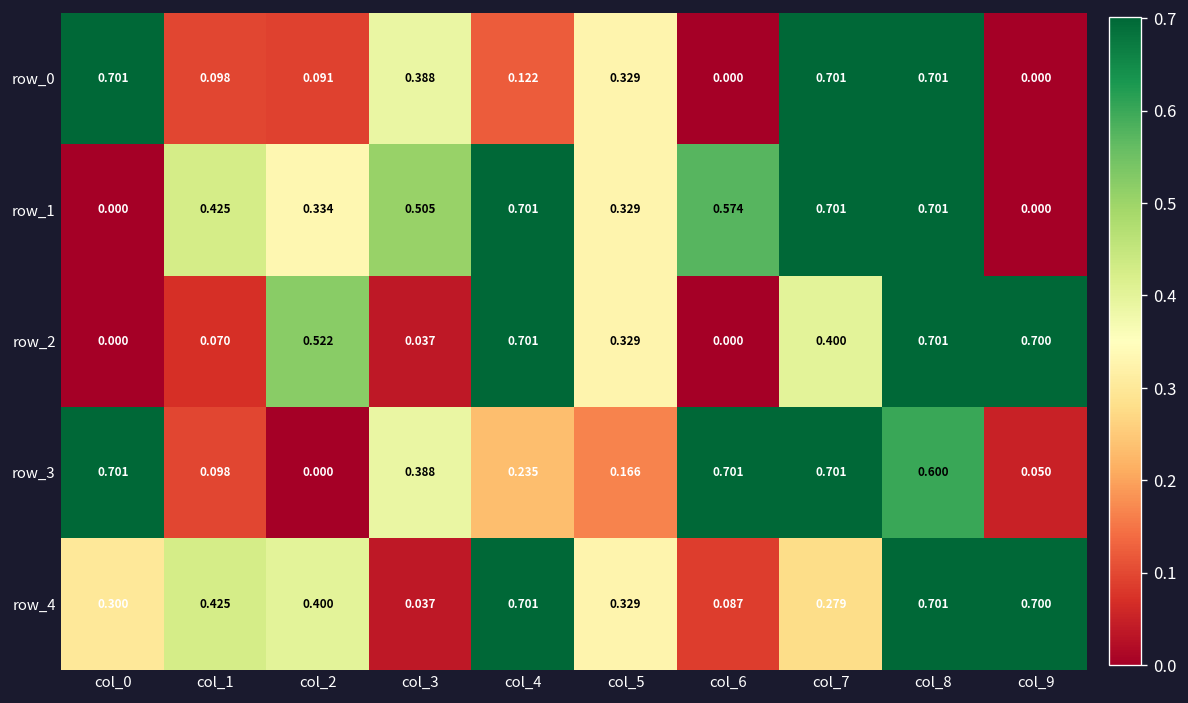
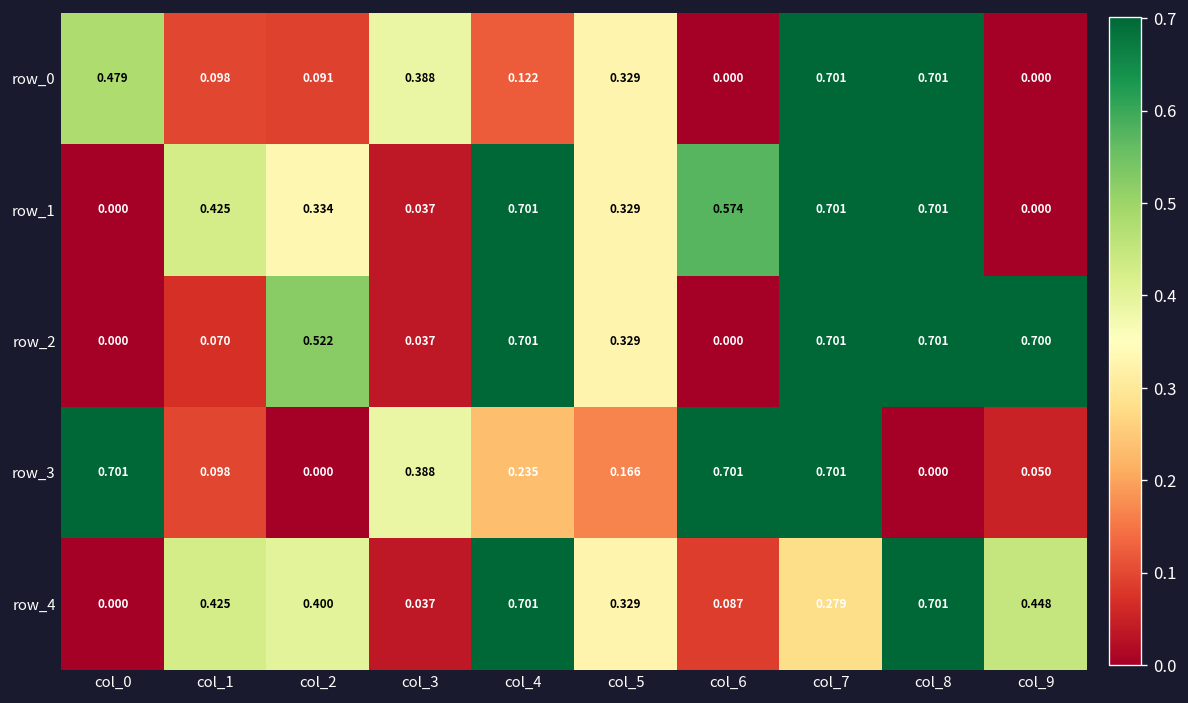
row_0, col_0: 0.701 -> 0.479
row_1, col_3: 0.505 -> 0.037
row_2, col_7: 0.400 -> 0.701
row_3, col_8: 0.600 -> 0.000
row_4, col_0: 0.300 -> 0.000
row_4, col_9: 0.700 -> 0.448
